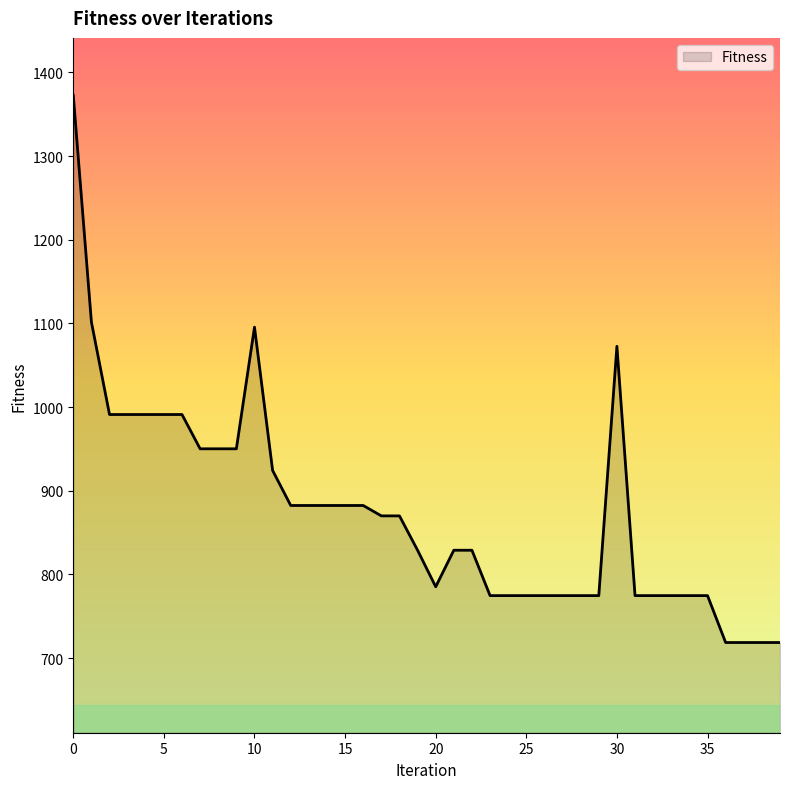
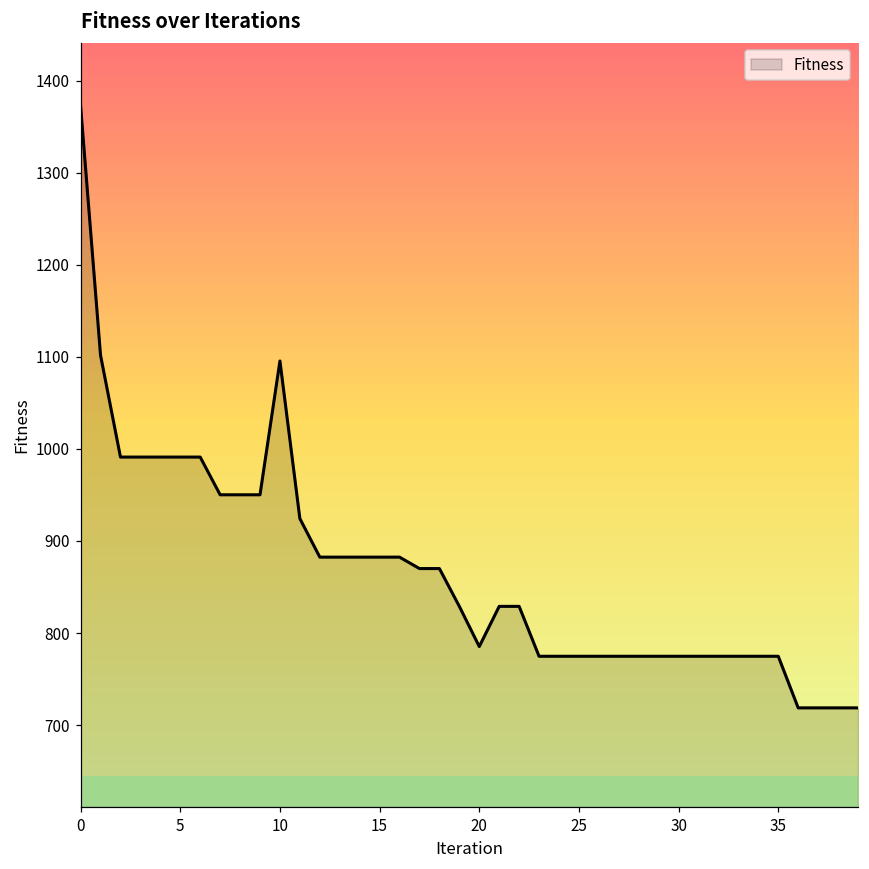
30: 1070 -> 770
